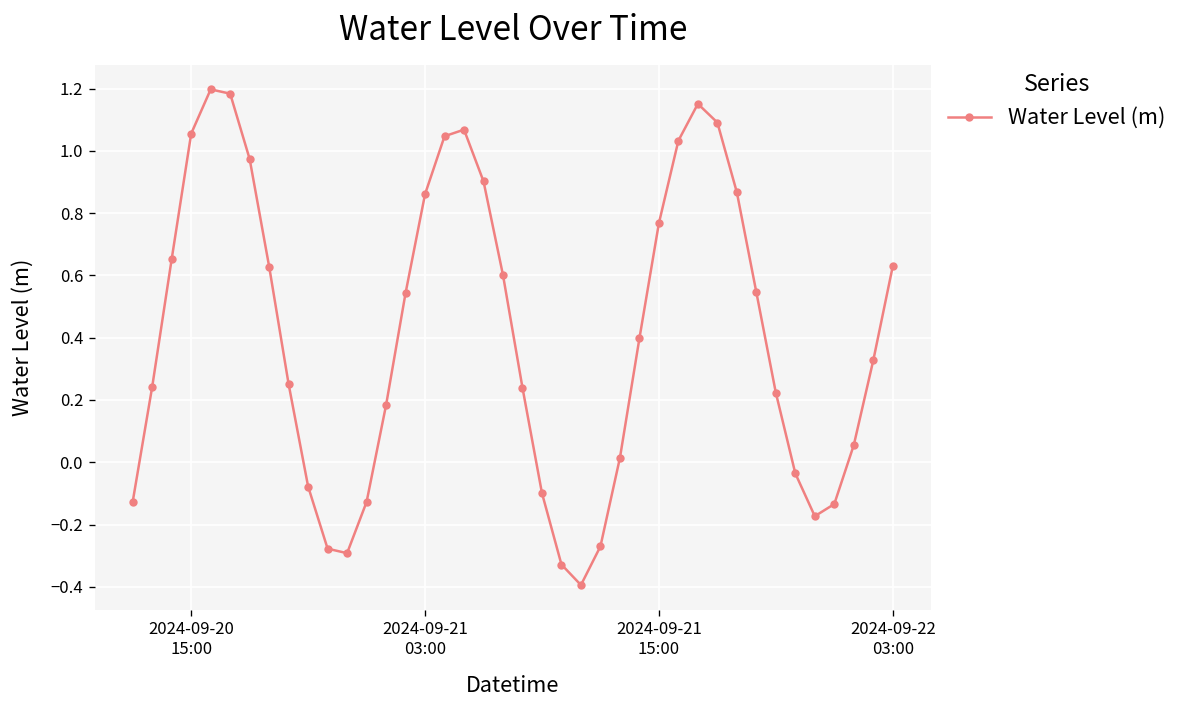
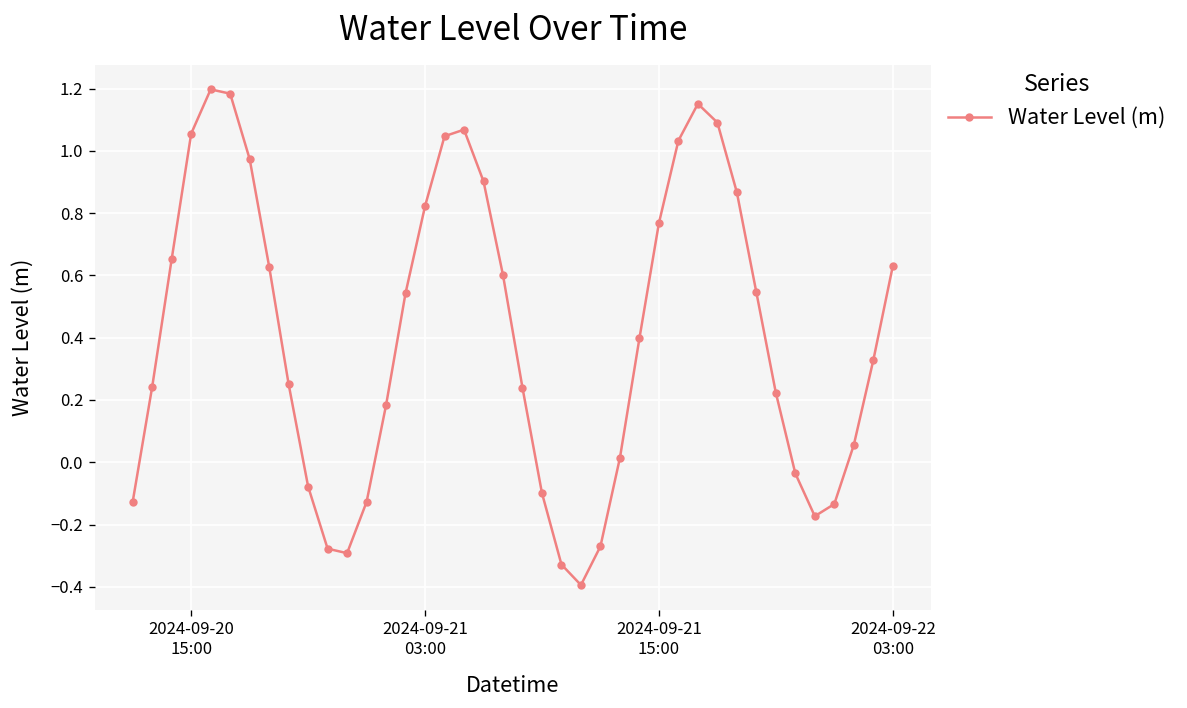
2024-09-21 03:00: 0.86 -> 0.82
